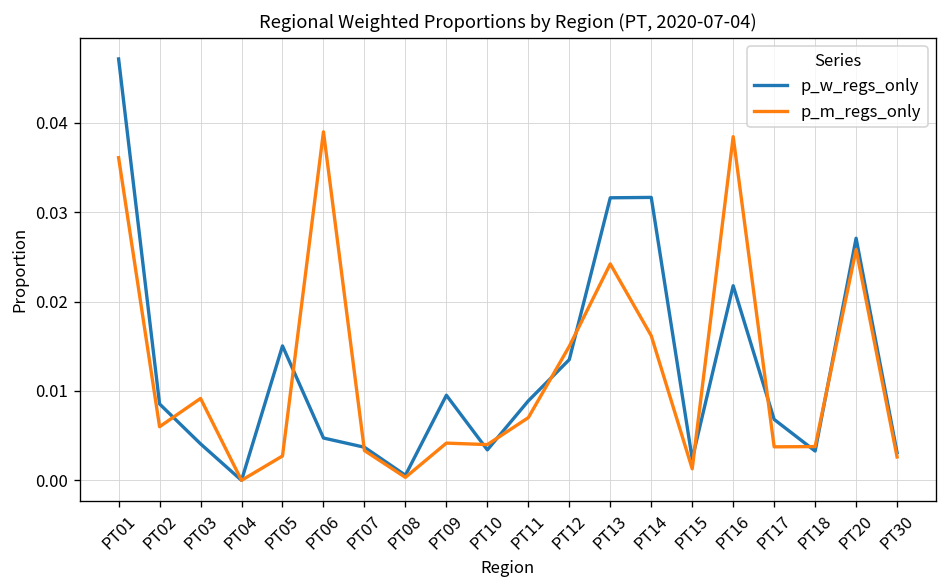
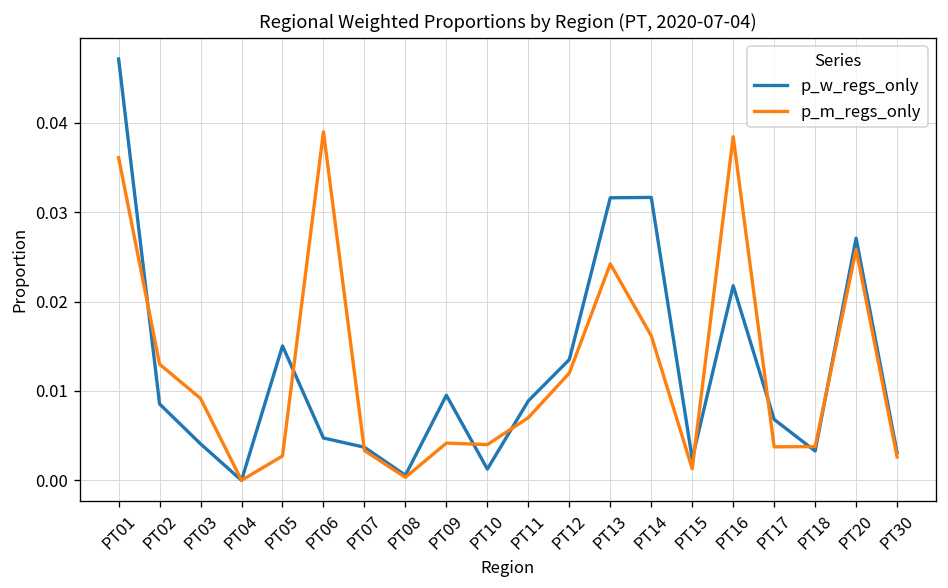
p_m_regs_only, PT02: 0.006 -> 0.013
p_w_regs_only, PT10: 0.003 -> 0.001
p_m_regs_only, PT12: 0.015 -> 0.012
